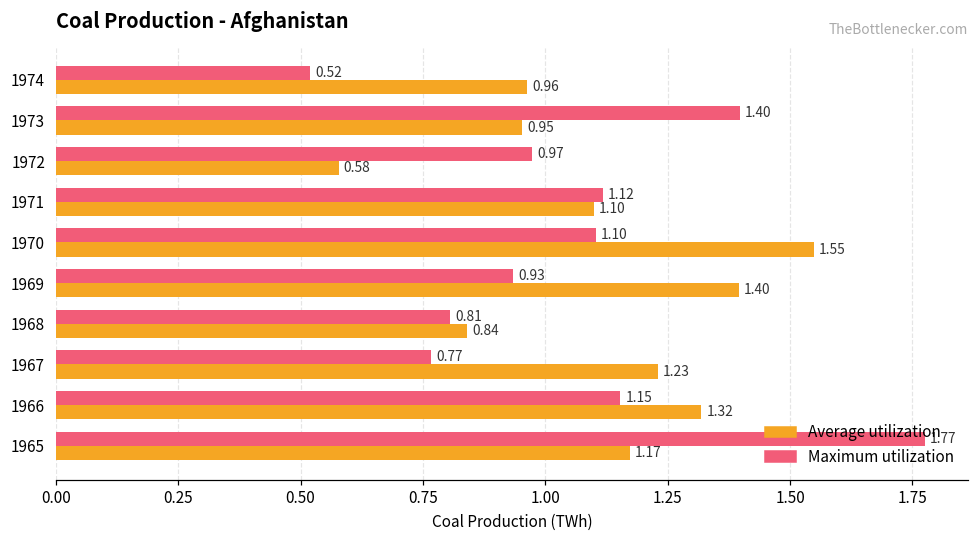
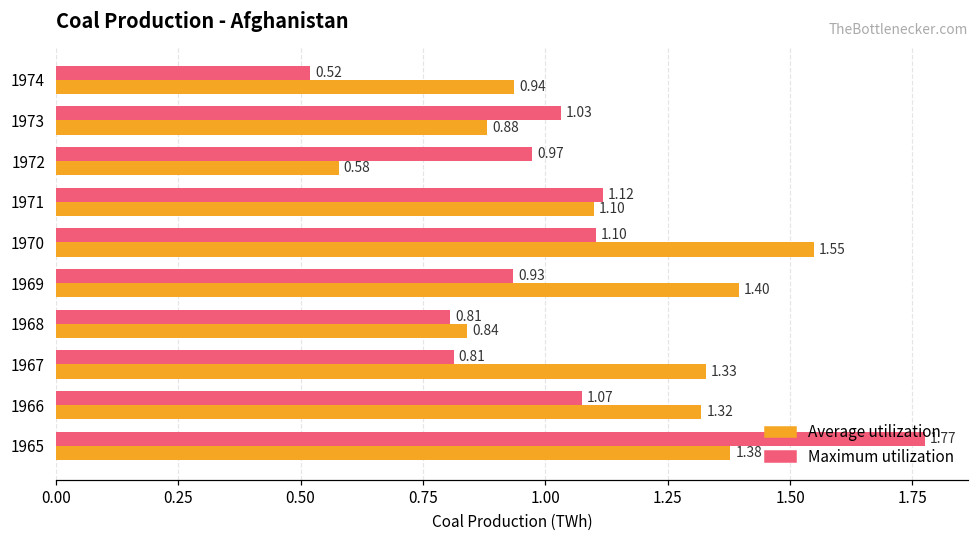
Average utilization, 1974: 0.96 -> 0.94
Maximum utilization, 1973: 1.40 -> 1.03
Average utilization, 1973: 0.95 -> 0.88
Maximum utilization, 1967: 0.77 -> 0.81
Average utilization, 1967: 1.23 -> 1.33
Maximum utilization, 1966: 1.15 -> 1.07
Average utilization, 1965: 1.17 -> 1.38
